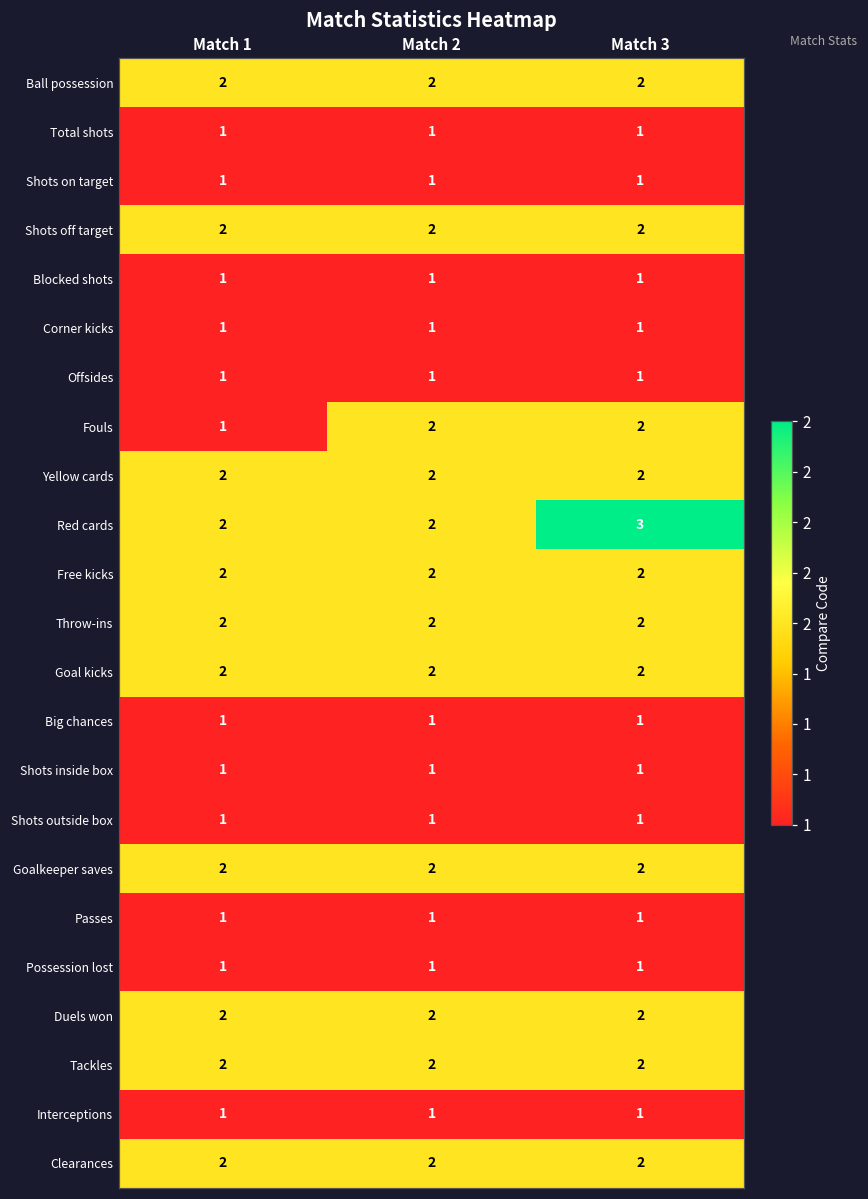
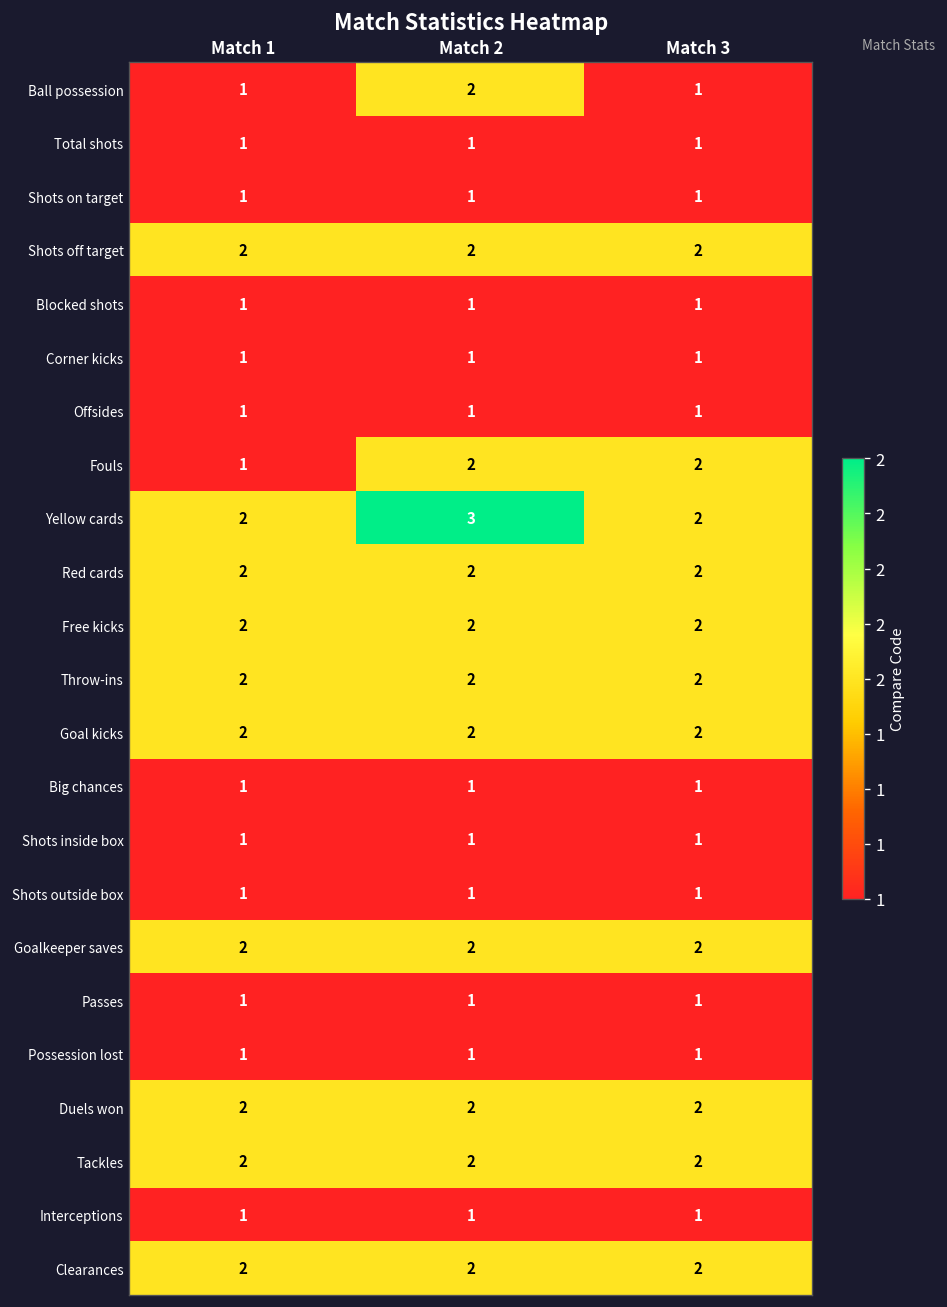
Ball possession, Match 1: 2 -> 1
Ball possession, Match 3: 2 -> 1
Yellow cards, Match 2: 2 -> 3
Red cards, Match 3: 3 -> 2
